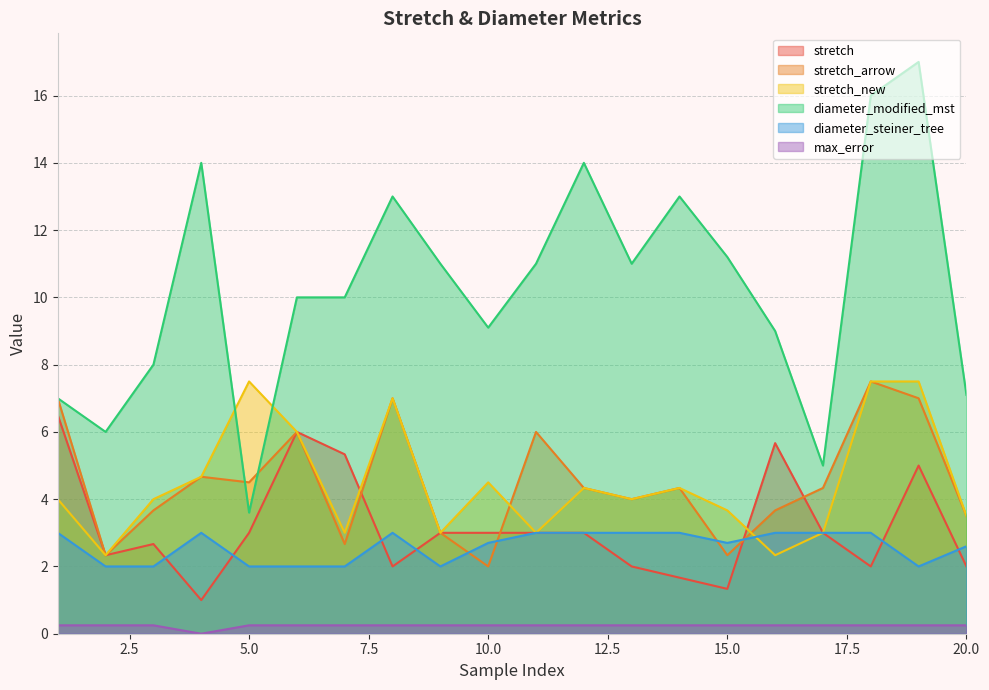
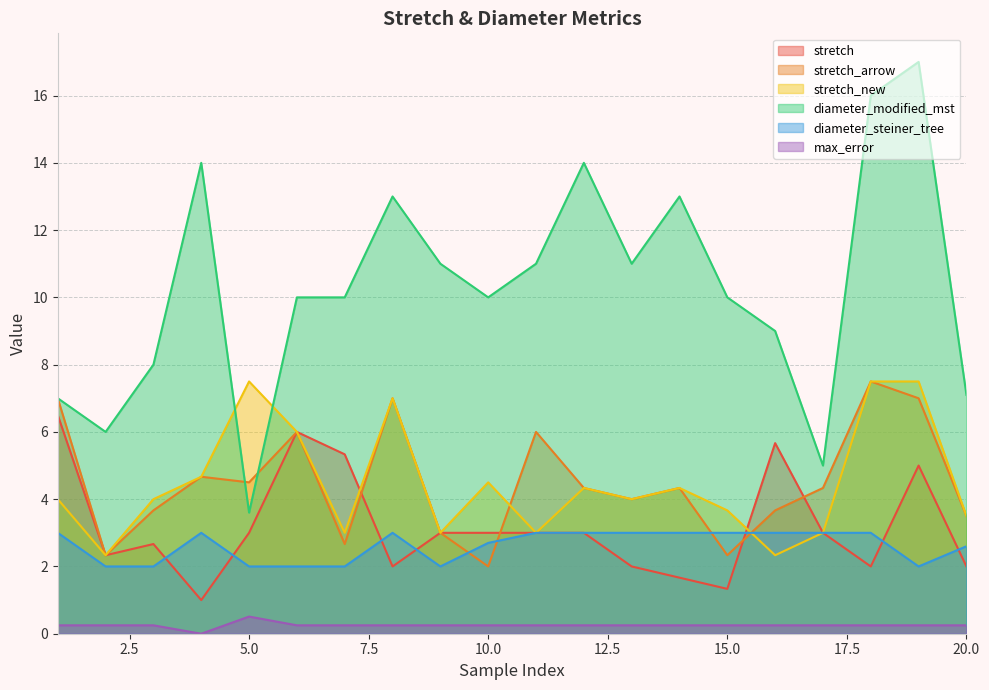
max_error, 5.0: 0.3 -> 0.5
diameter_modified_mst, 10.0: 9.1 -> 10.0
diameter_modified_mst, 15.0: 11.2 -> 10.0
diameter_steiner_tree, 15.0: 2.7 -> 3.0
